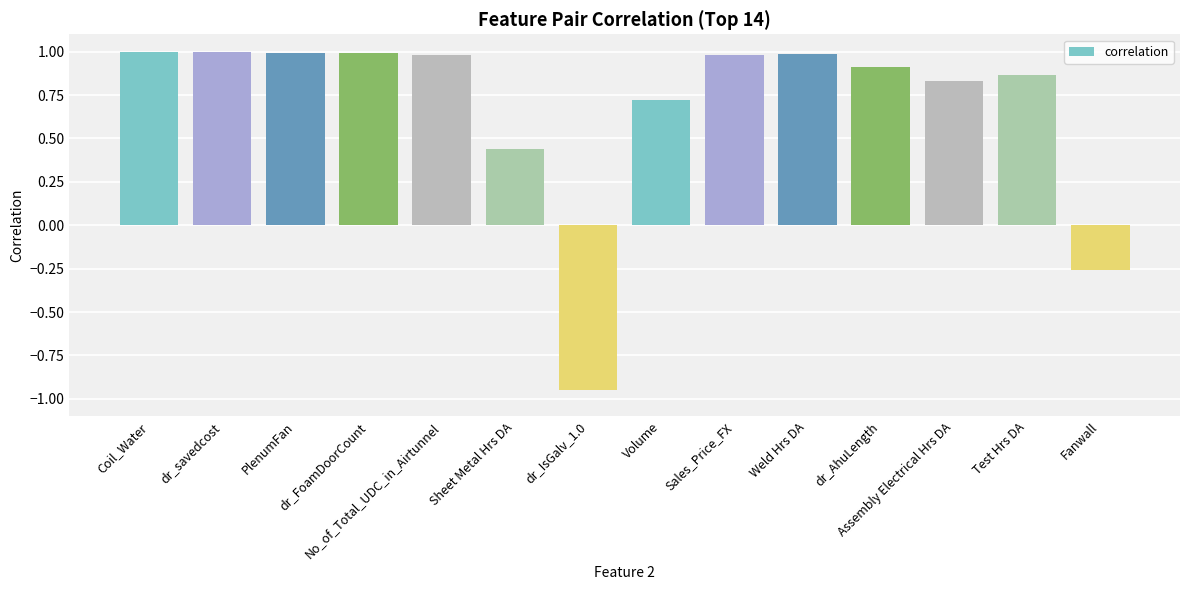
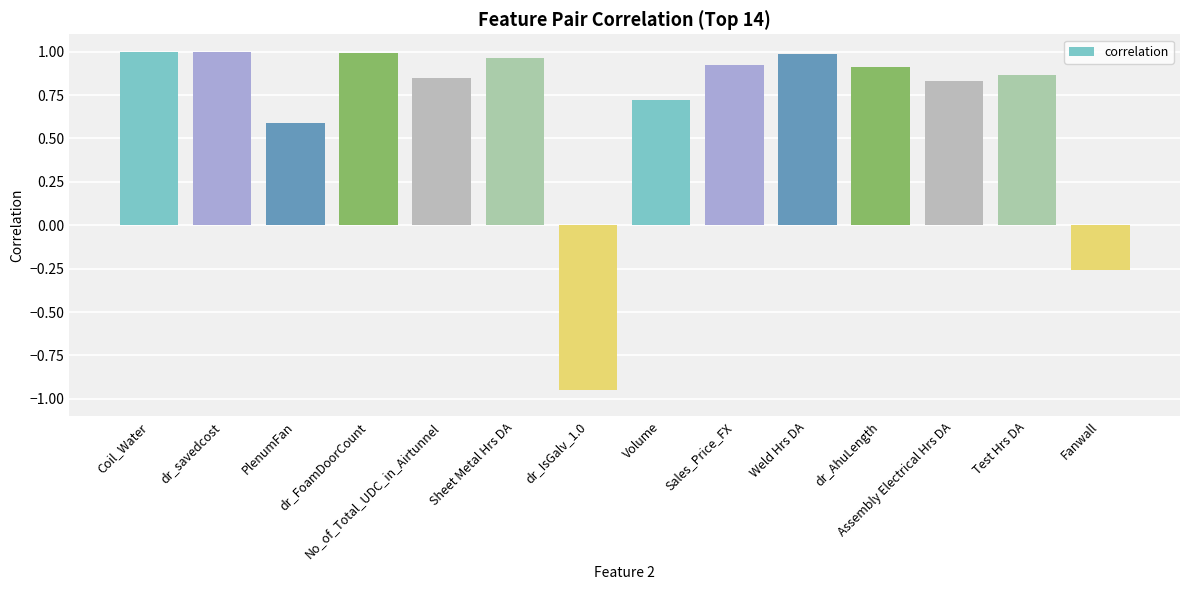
PlenumFan: 0.99 -> 0.59
No_of_Total_UDC_in_Airtunnel: 0.98 -> 0.85
Sheet Metal Hrs DA: 0.44 -> 0.97
Sales_Price_FX: 0.98 -> 0.92
